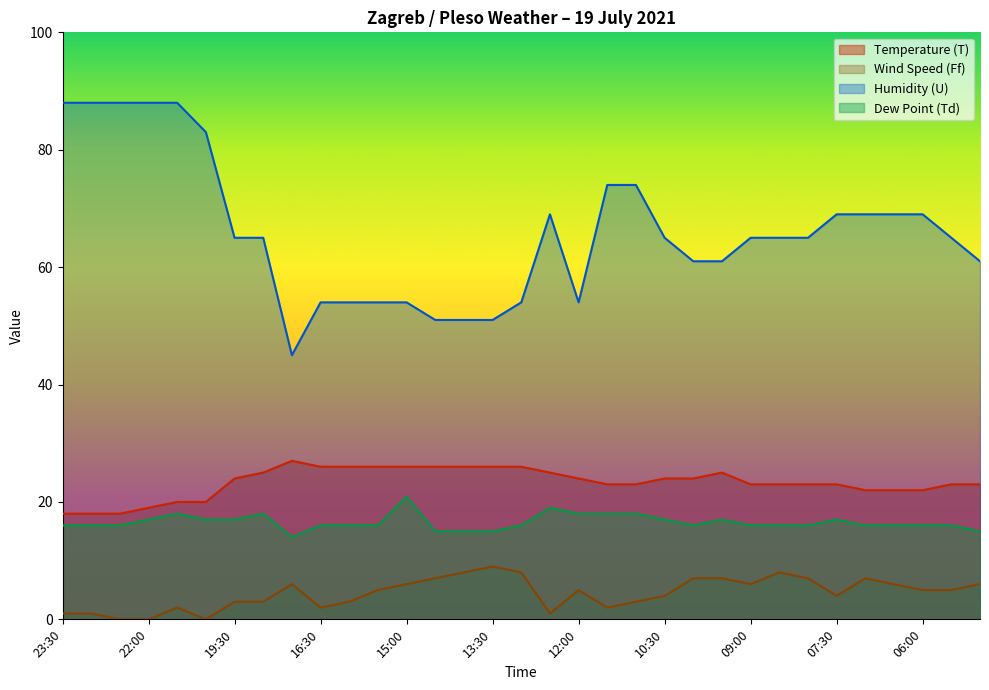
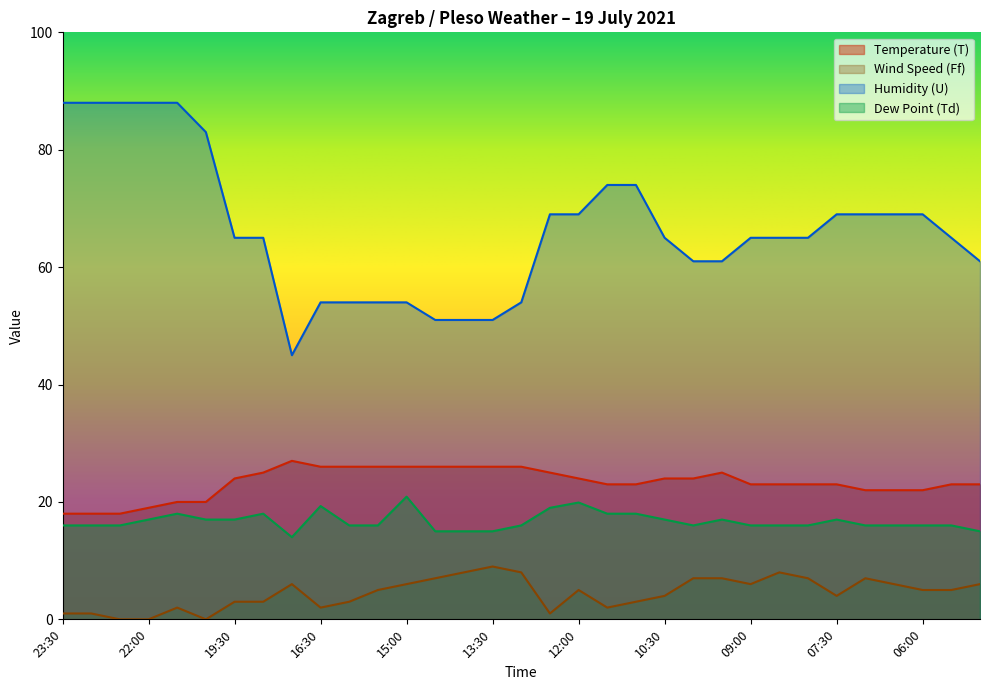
Dew Point (Td), 16:30: 16 -> 19
Humidity (U), 12:00: 54 -> 69
Dew Point (Td), 12:00: 18 -> 20
